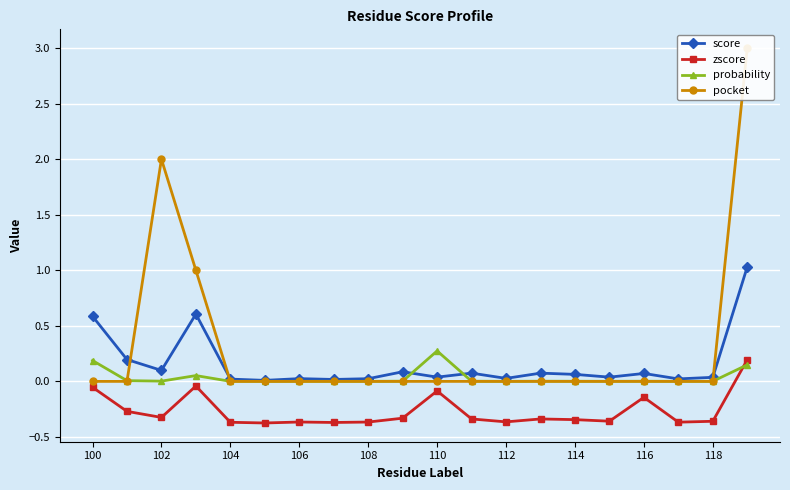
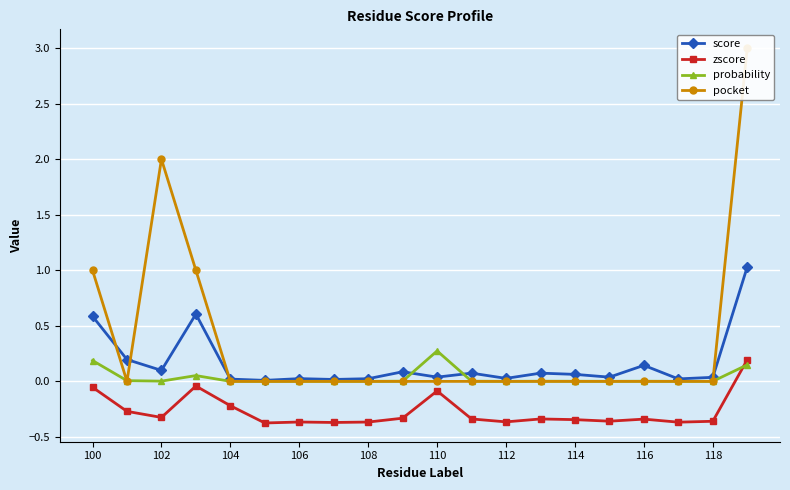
pocket, 100: 0 -> 1
zscore, 104: -0.37 -> -0.22
score, 116: 0.07 -> 0.14
zscore, 116: -0.14 -> -0.34
